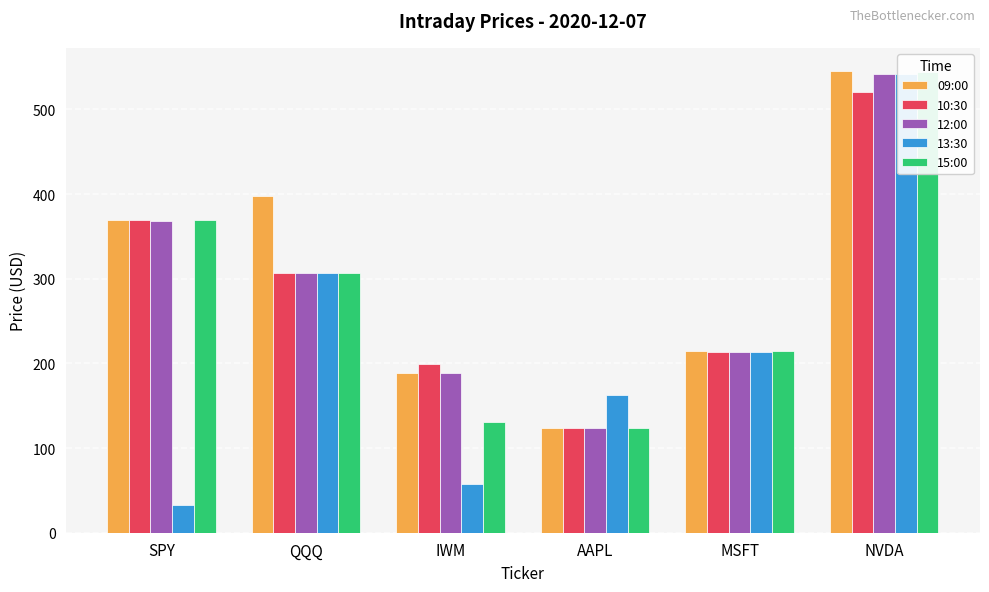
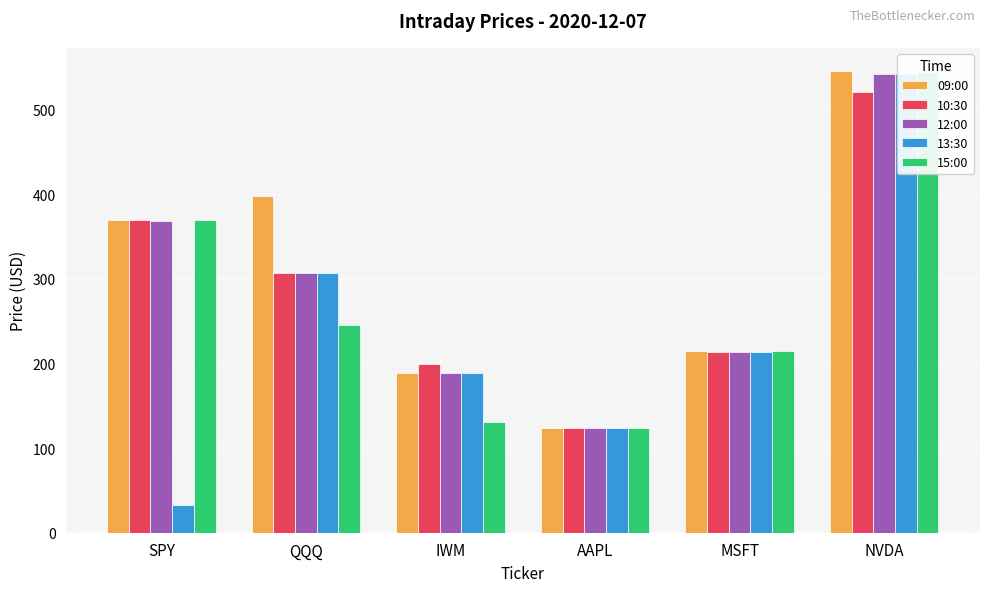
15:00, QQQ: 310 -> 250
13:30, IWM: 60 -> 190
13:30, AAPL: 160 -> 120
